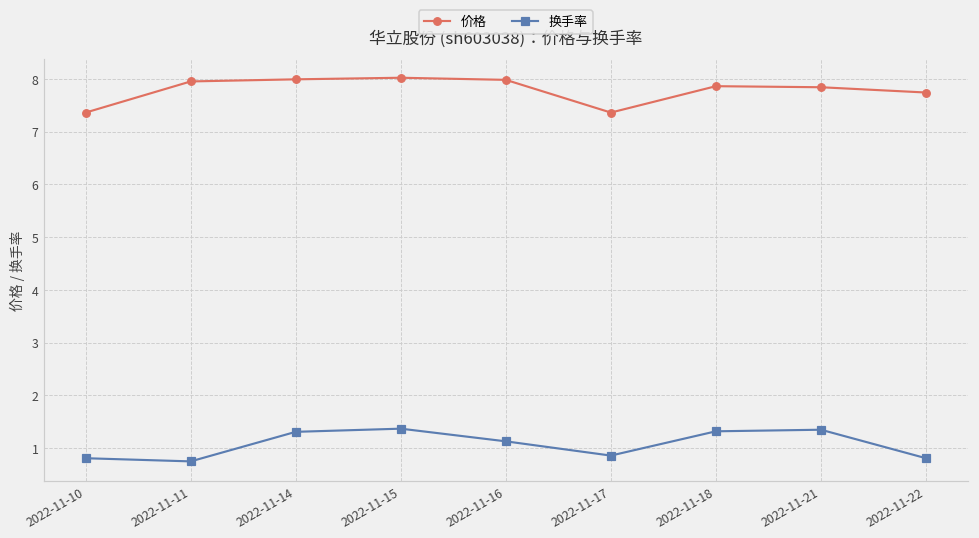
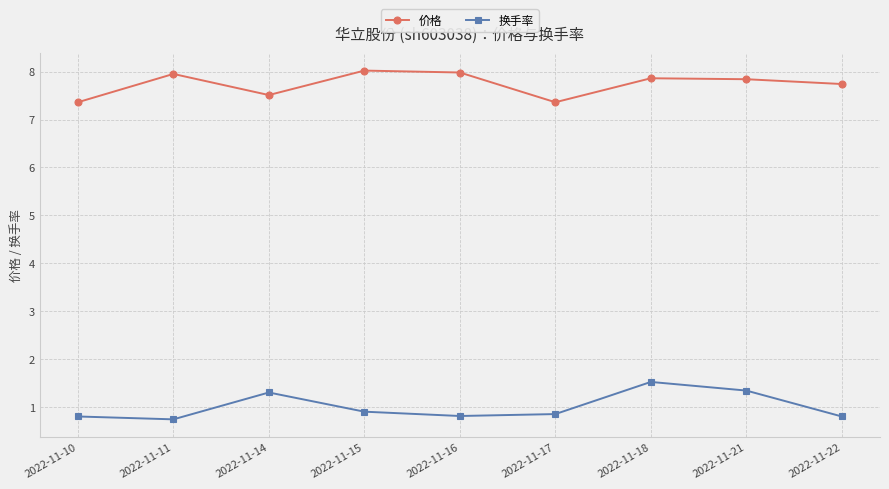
价格, 2022-11-14: 8.0 -> 7.5
换手率, 2022-11-15: 1.4 -> 0.9
换手率, 2022-11-16: 1.1 -> 0.8
换手率, 2022-11-18: 1.3 -> 1.5
